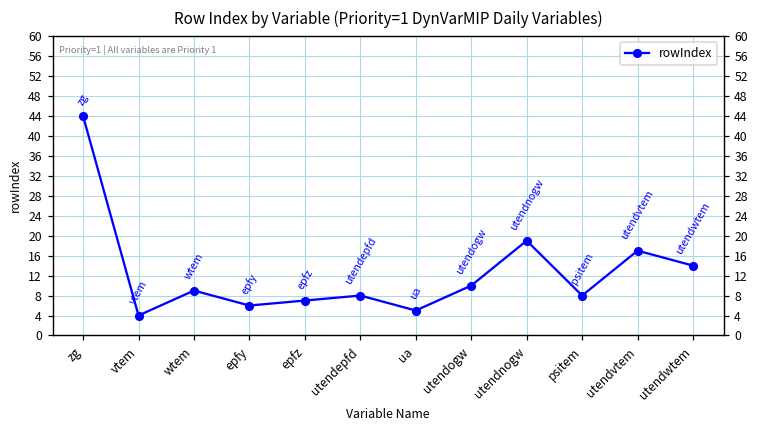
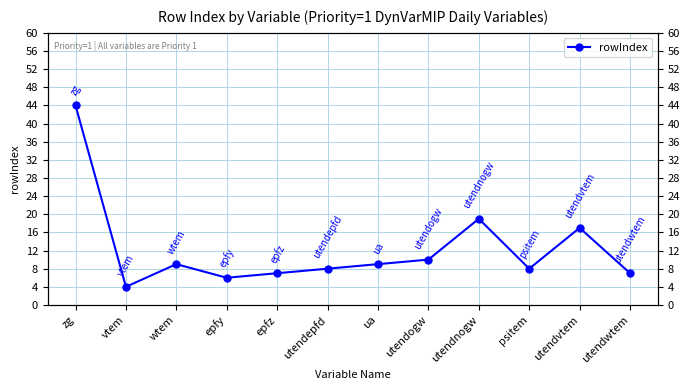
ua: 5 -> 9
utendwtem: 14 -> 7
